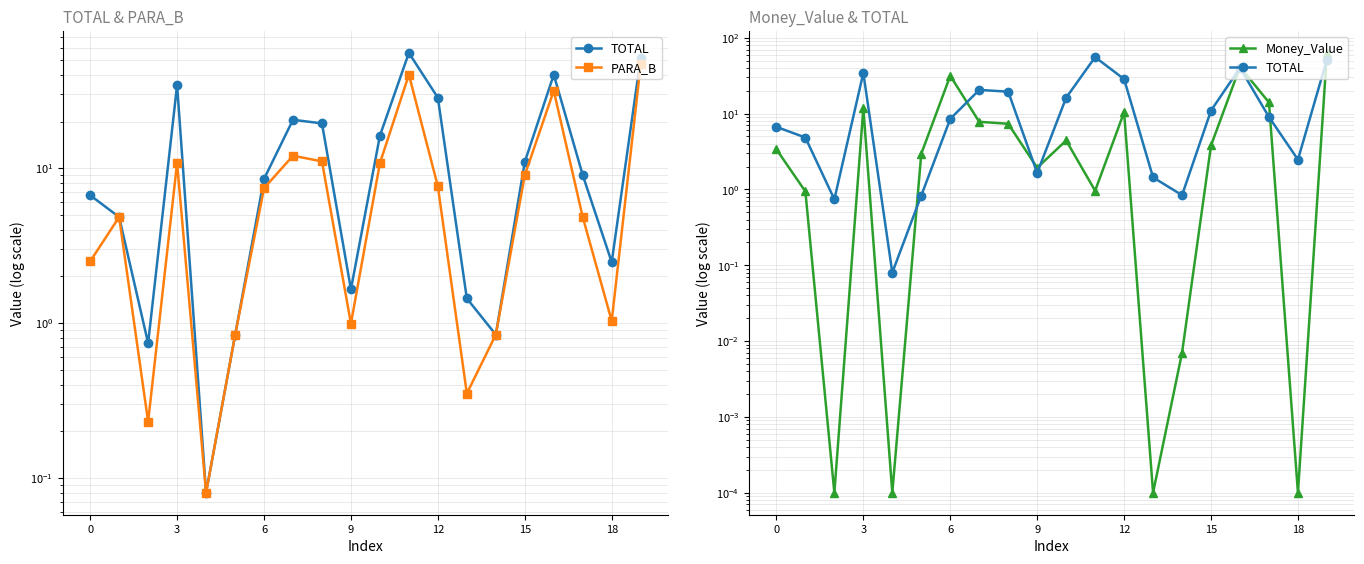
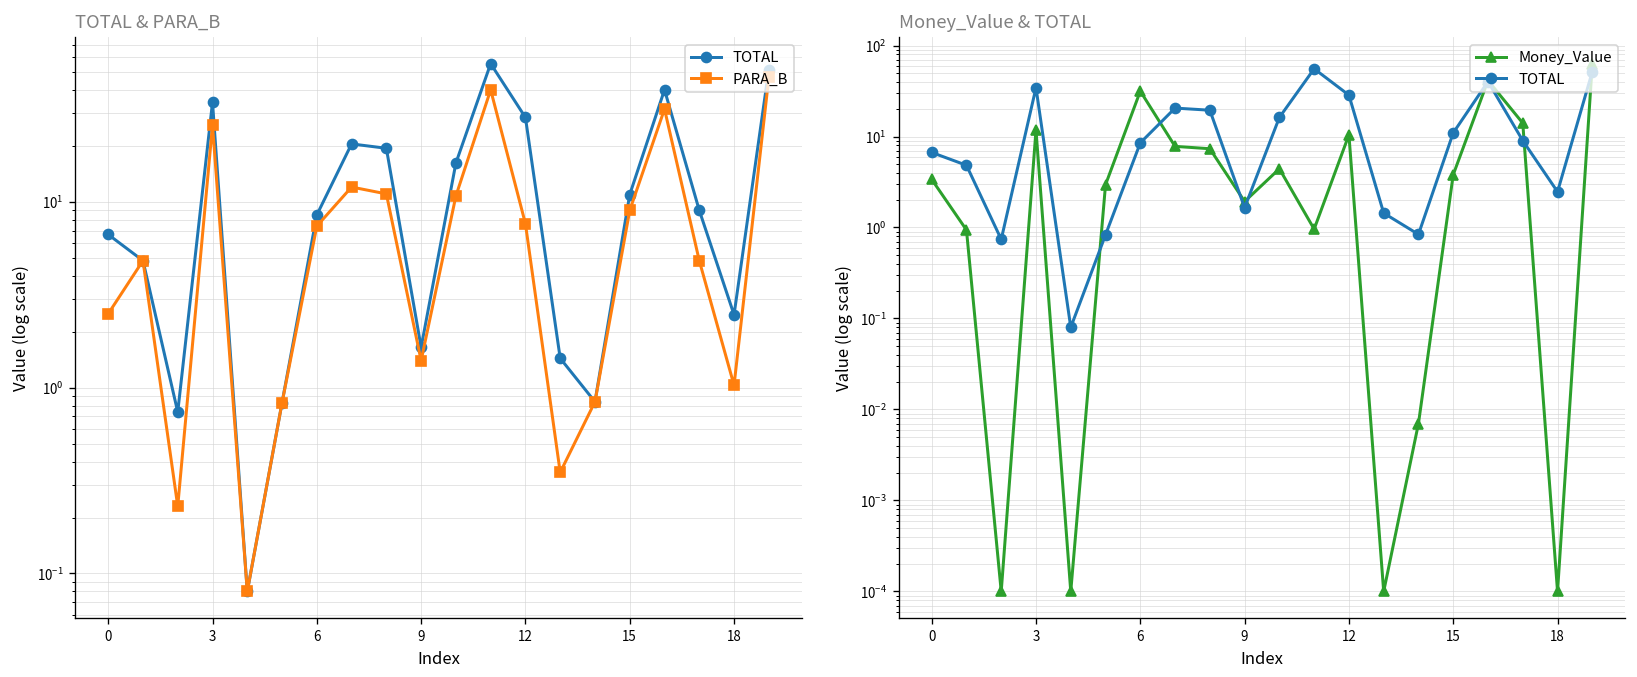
TOTAL & PARA_B, PARA_B, 3: 11 -> 26
TOTAL & PARA_B, PARA_B, 9: 1.0 -> 1.4
